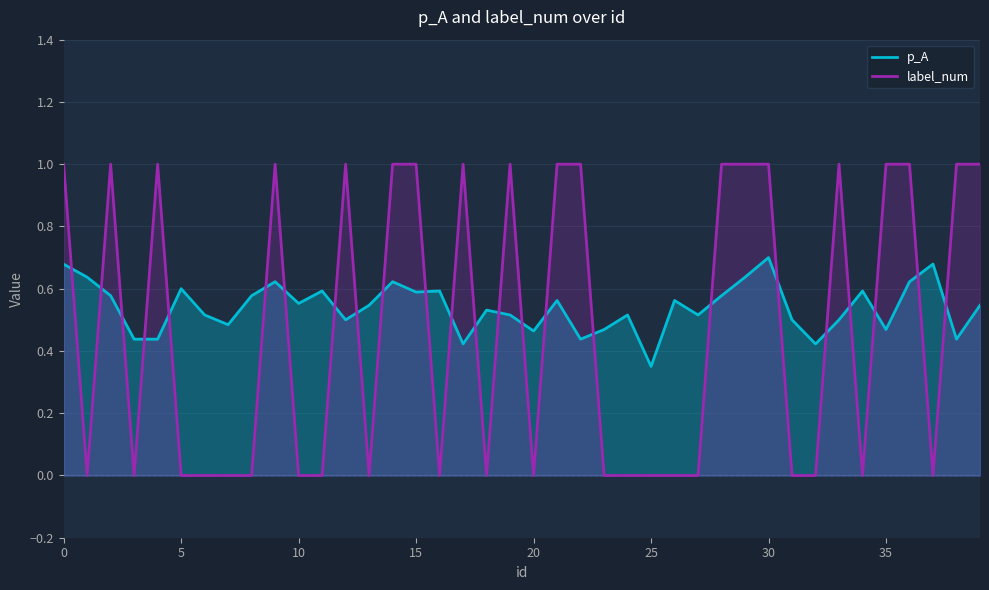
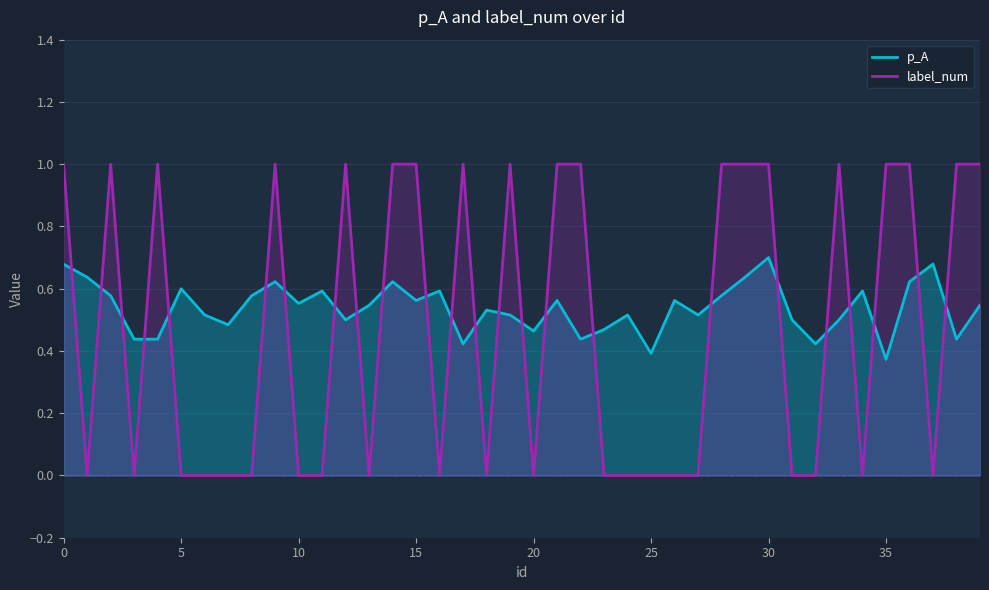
p_A, 15: 0.59 -> 0.56
p_A, 25: 0.35 -> 0.39
p_A, 35: 0.47 -> 0.37
